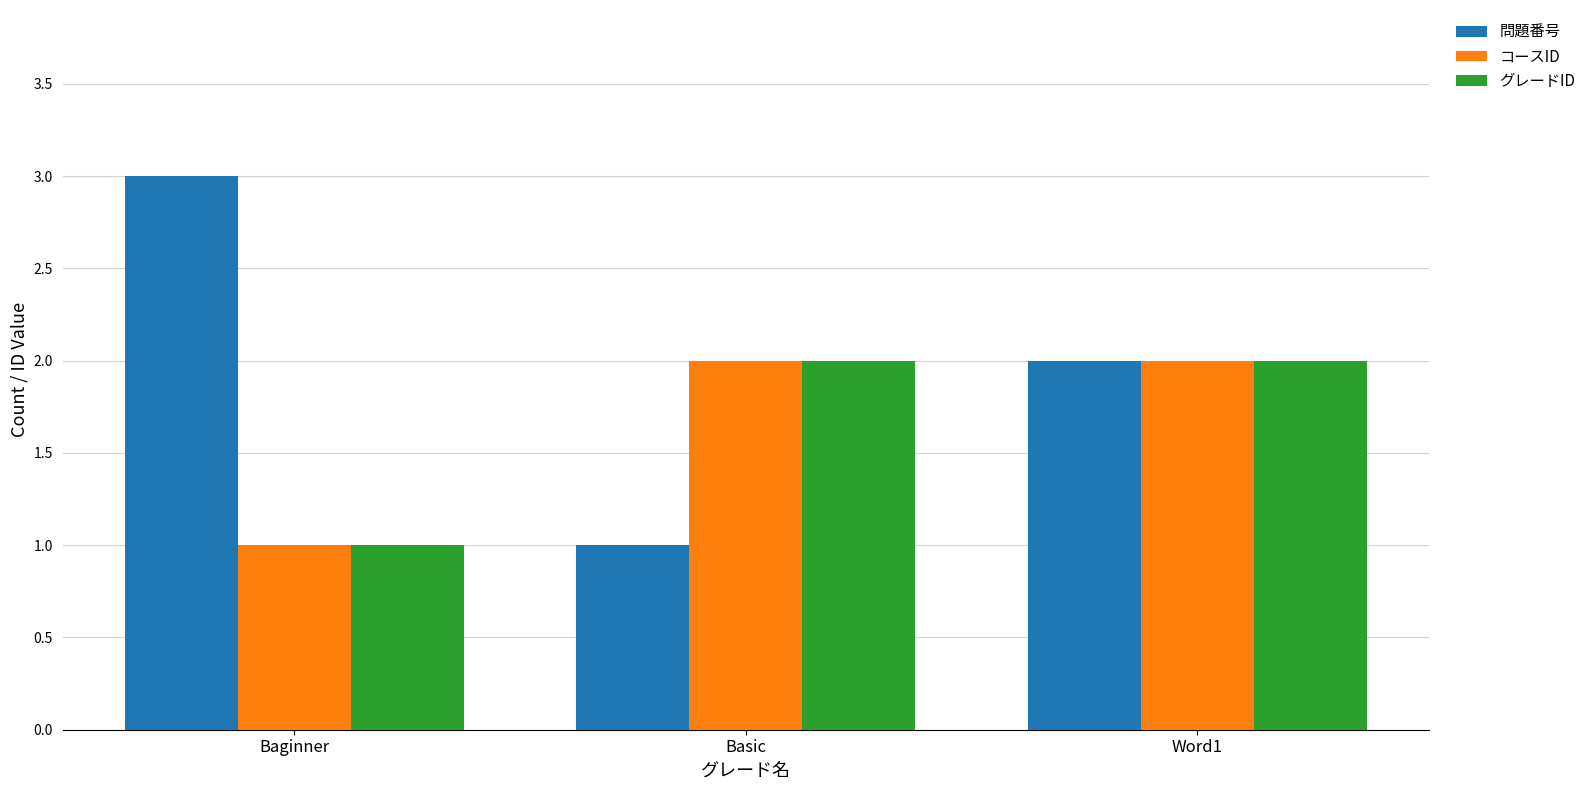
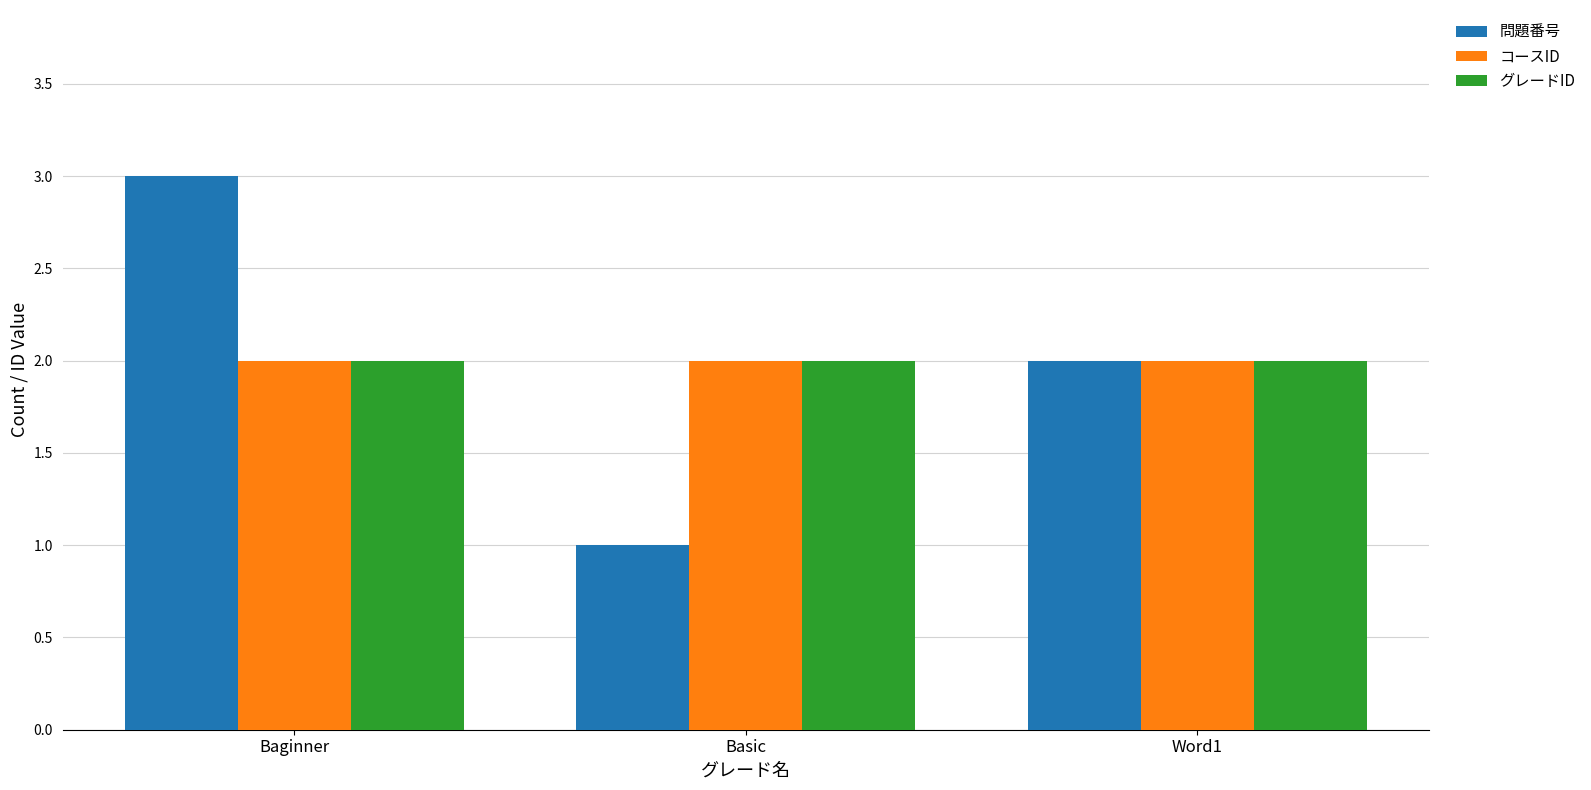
コースID, Baginner: 1 -> 2
グレードID, Baginner: 1 -> 2
